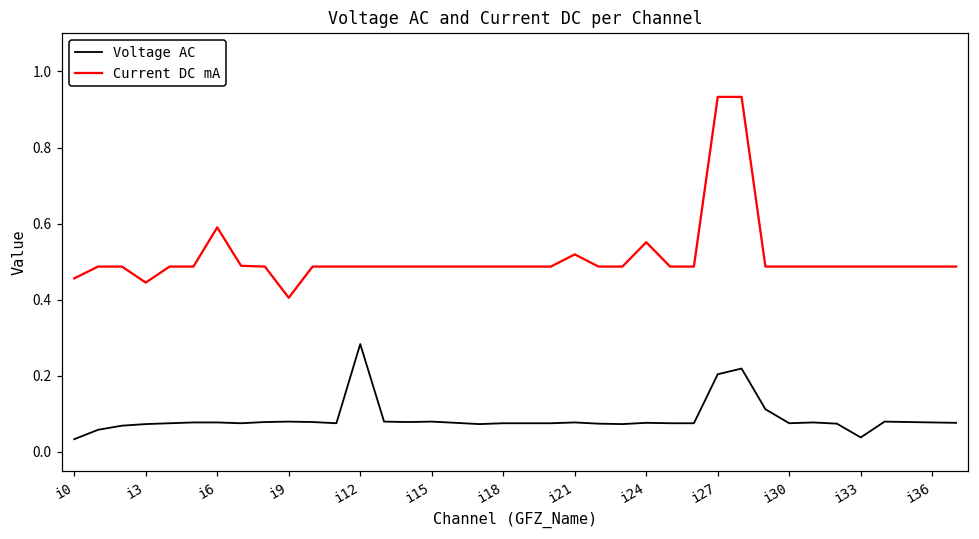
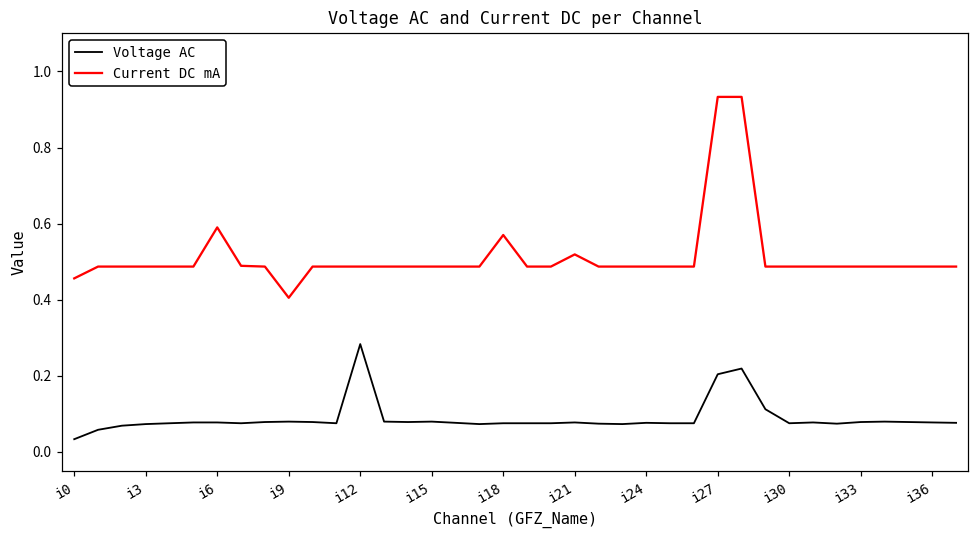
Current DC mA, i3: 0.45 -> 0.49
Current DC mA, i18: 0.49 -> 0.57
Current DC mA, i24: 0.55 -> 0.49
Voltage AC, i33: 0.04 -> 0.08
